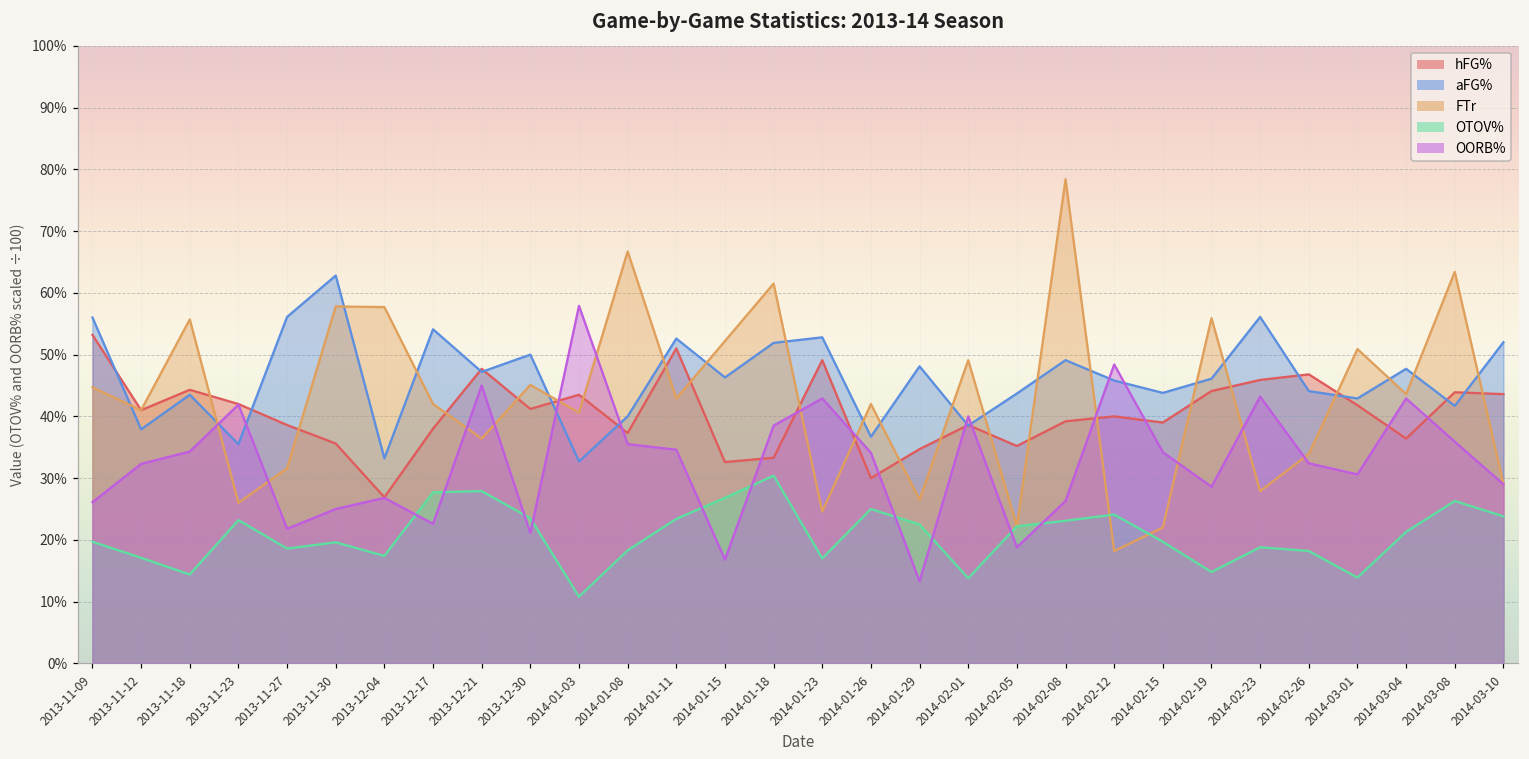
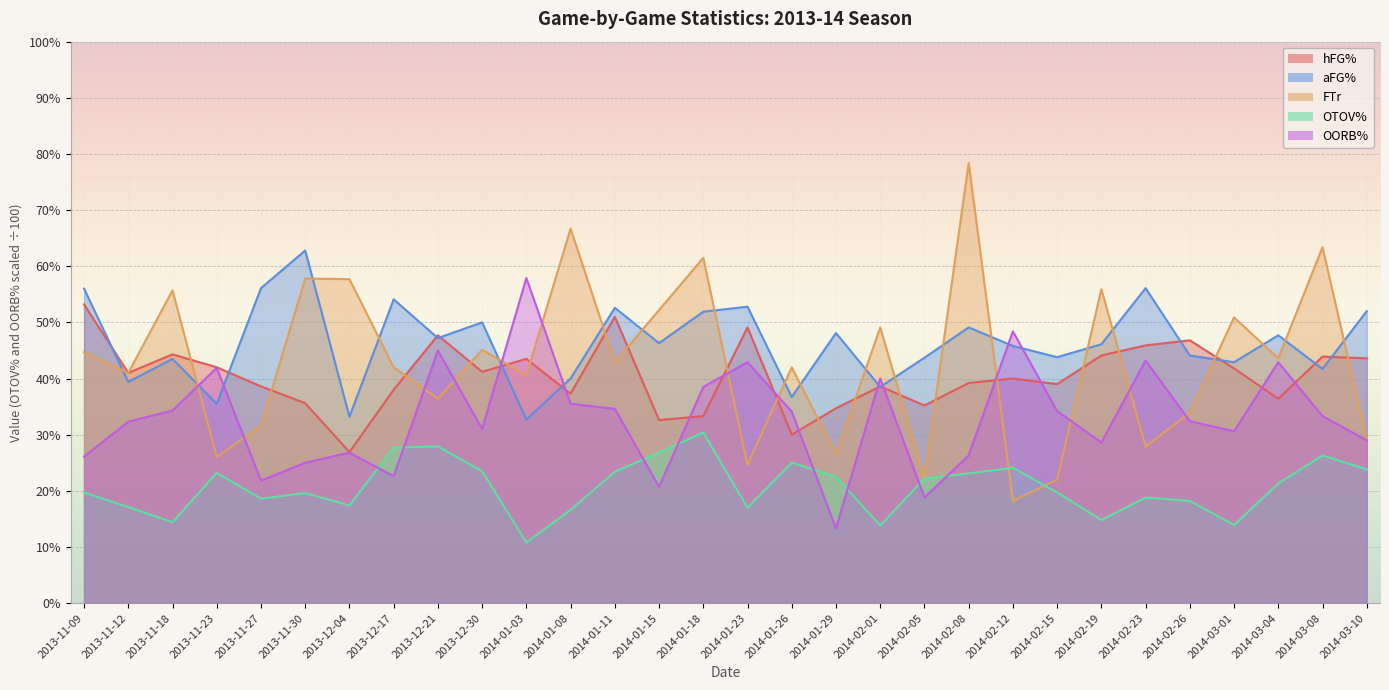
aFG%, 2013-11-12: 38% -> 39%
OORB%, 2013-12-30: 21% -> 31%
OTOV%, 2014-01-08: 18% -> 17%
OORB%, 2014-01-15: 17% -> 21%
OORB%, 2014-03-08: 36% -> 33%
